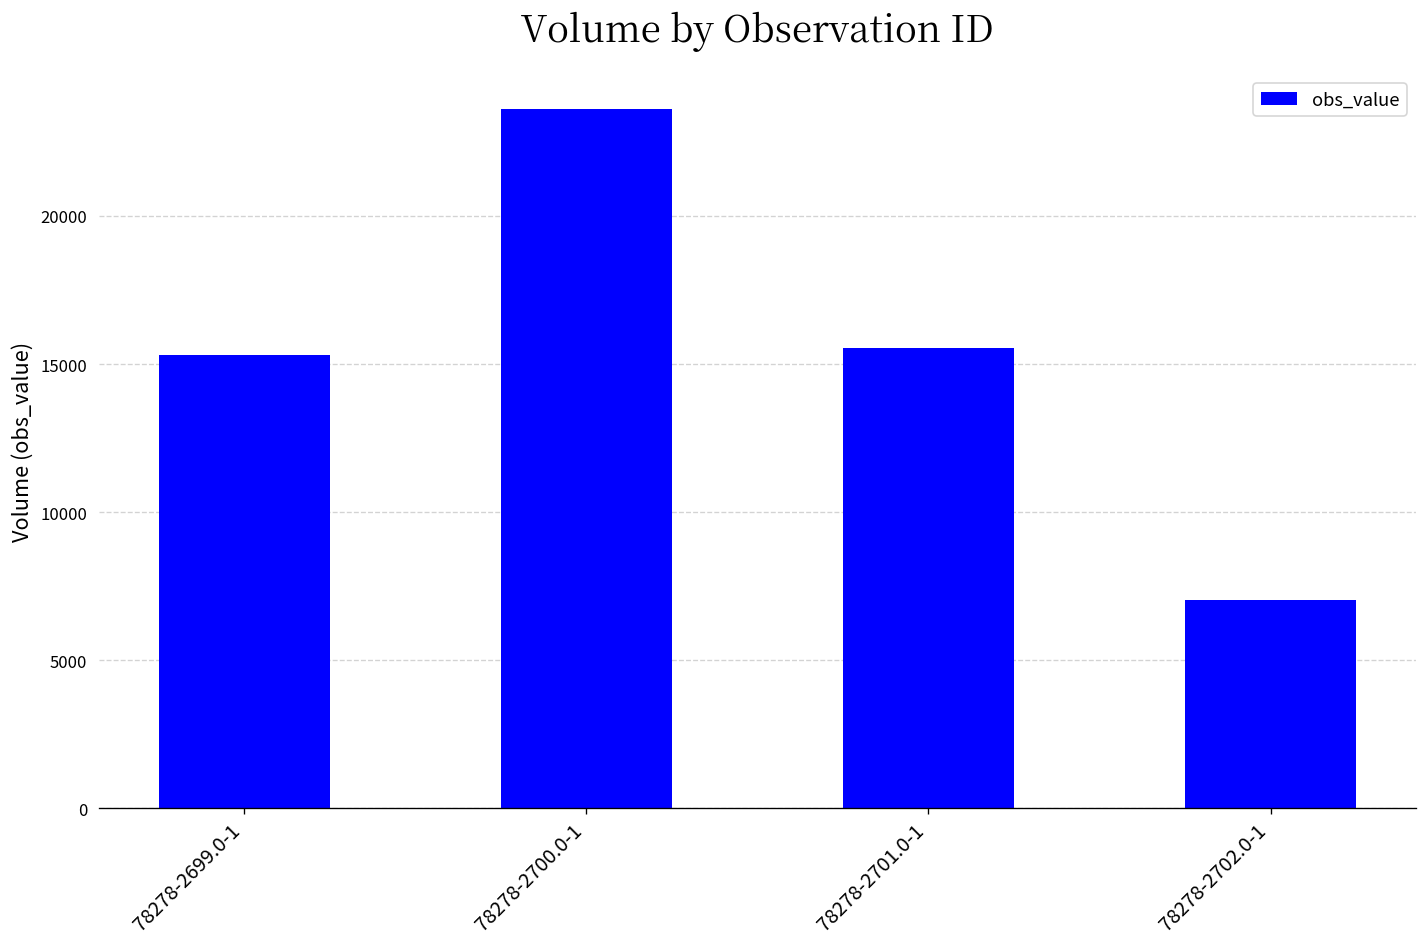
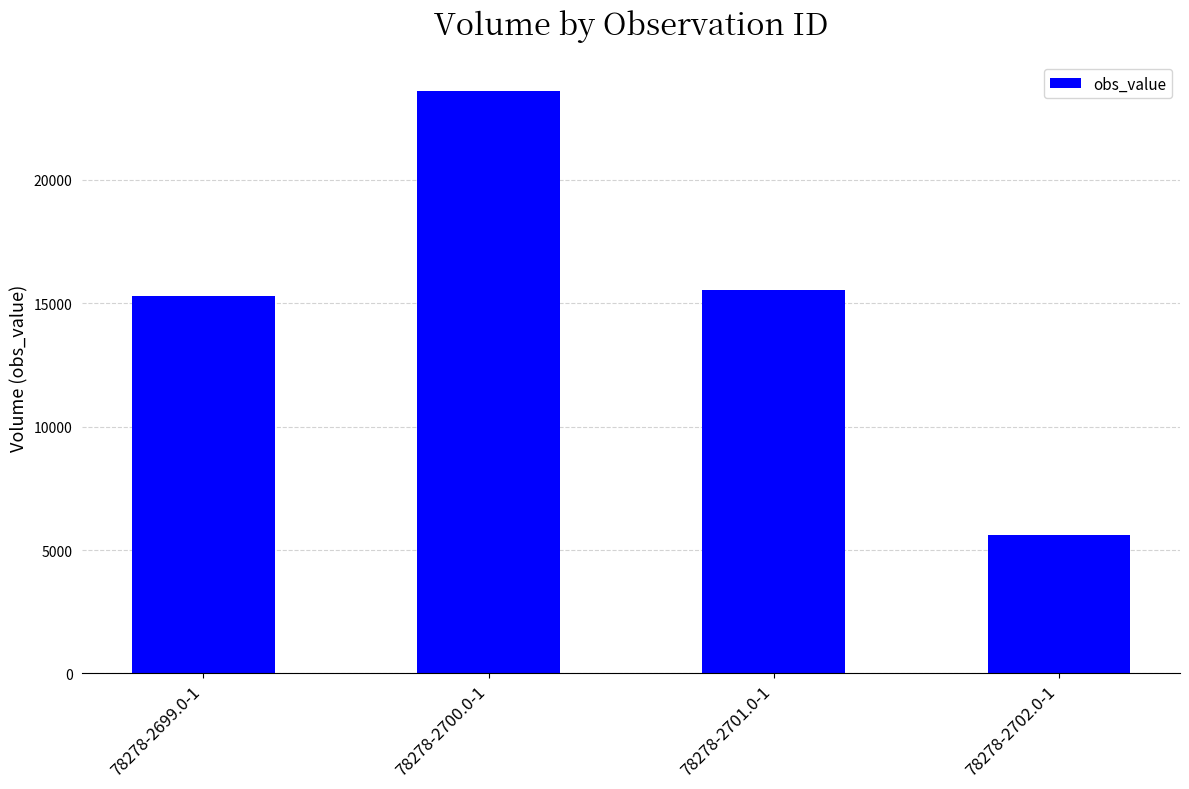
78278-2702.0-1: 7000 -> 5600
